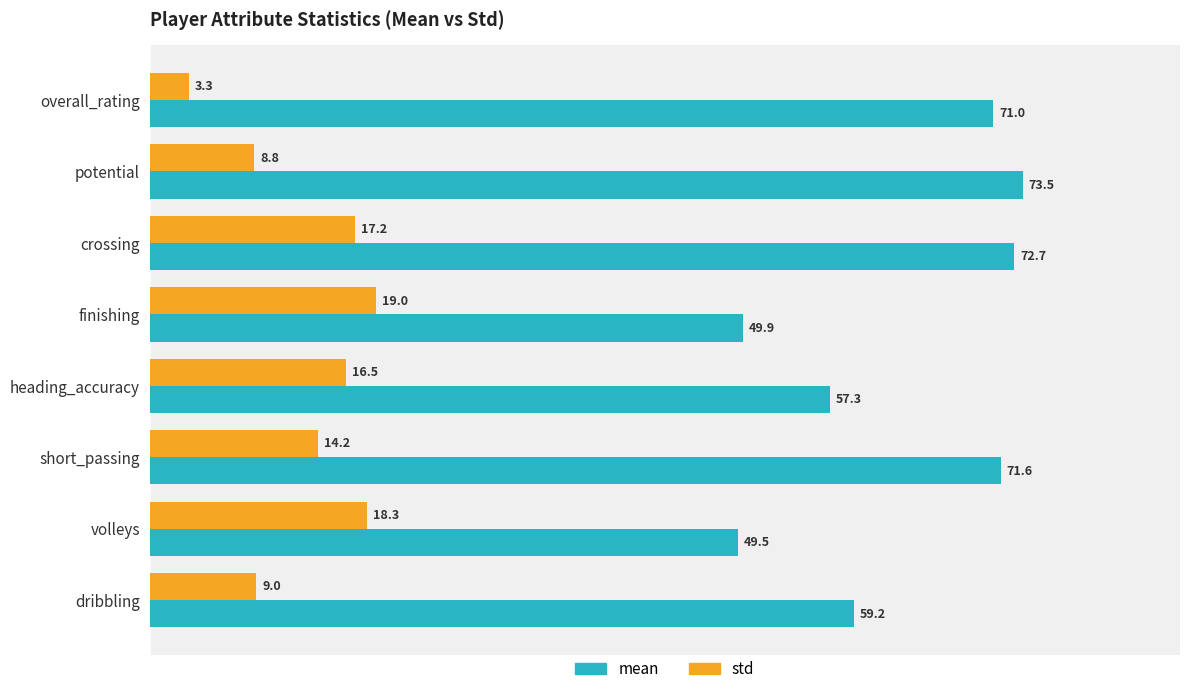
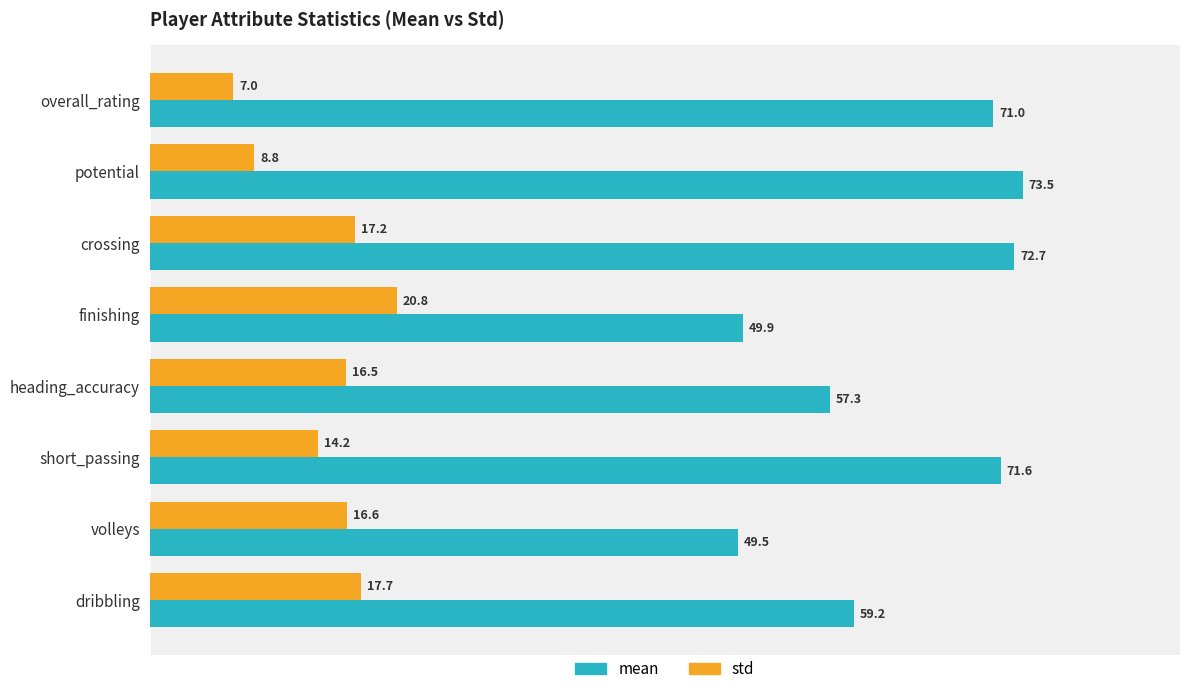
std, overall_rating: 3.3 -> 7.0
std, finishing: 19.0 -> 20.8
std, volleys: 18.3 -> 16.6
std, dribbling: 9.0 -> 17.7
